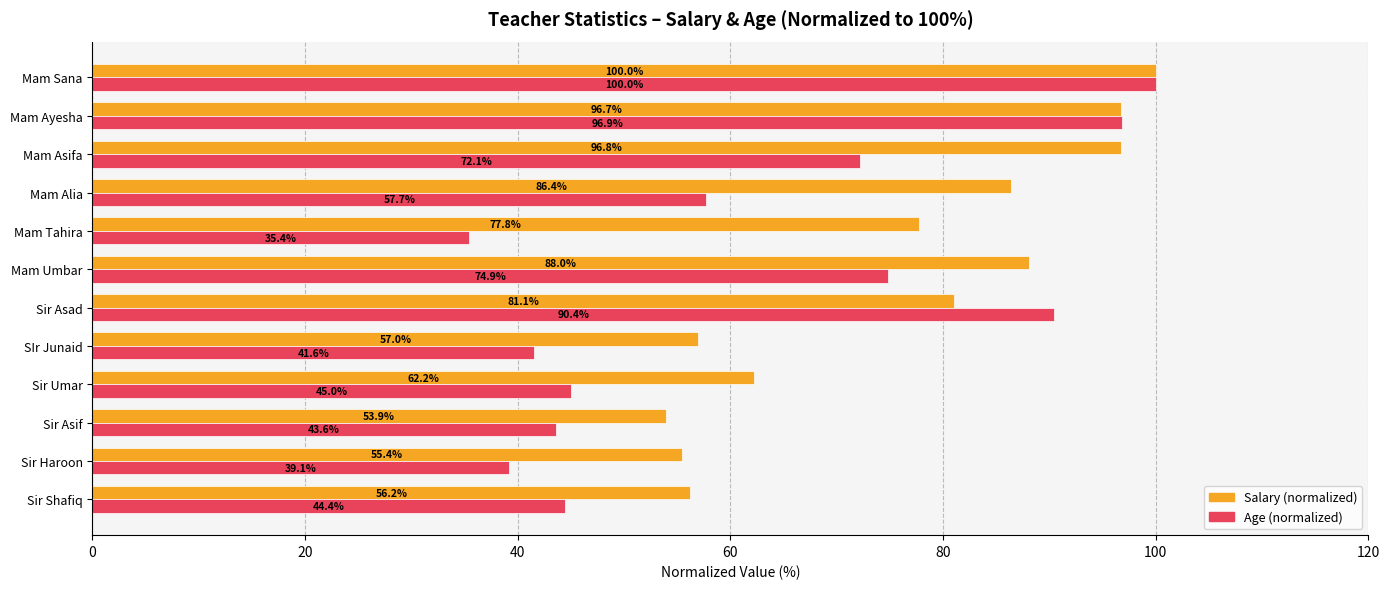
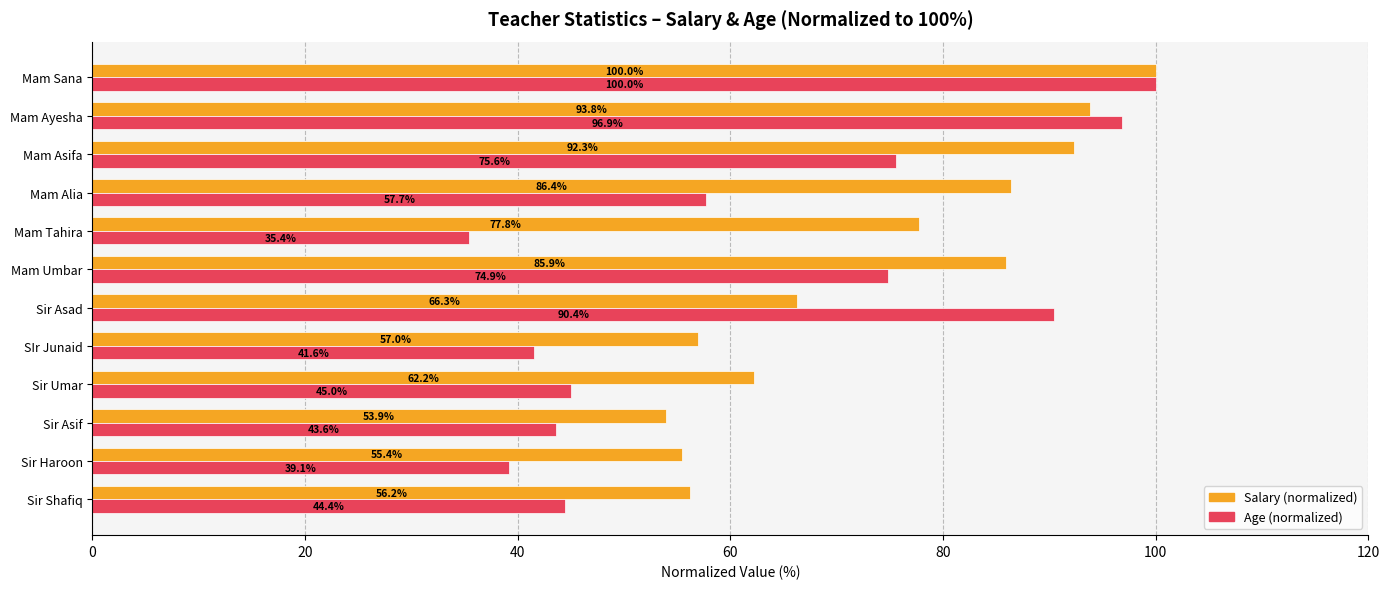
Salary (normalized), Mam Ayesha: 96.7% -> 93.8%
Salary (normalized), Mam Asifa: 96.8% -> 92.3%
Age (normalized), Mam Asifa: 72.1% -> 75.6%
Salary (normalized), Mam Umbar: 88.0% -> 85.9%
Salary (normalized), Sir Asad: 81.1% -> 66.3%
